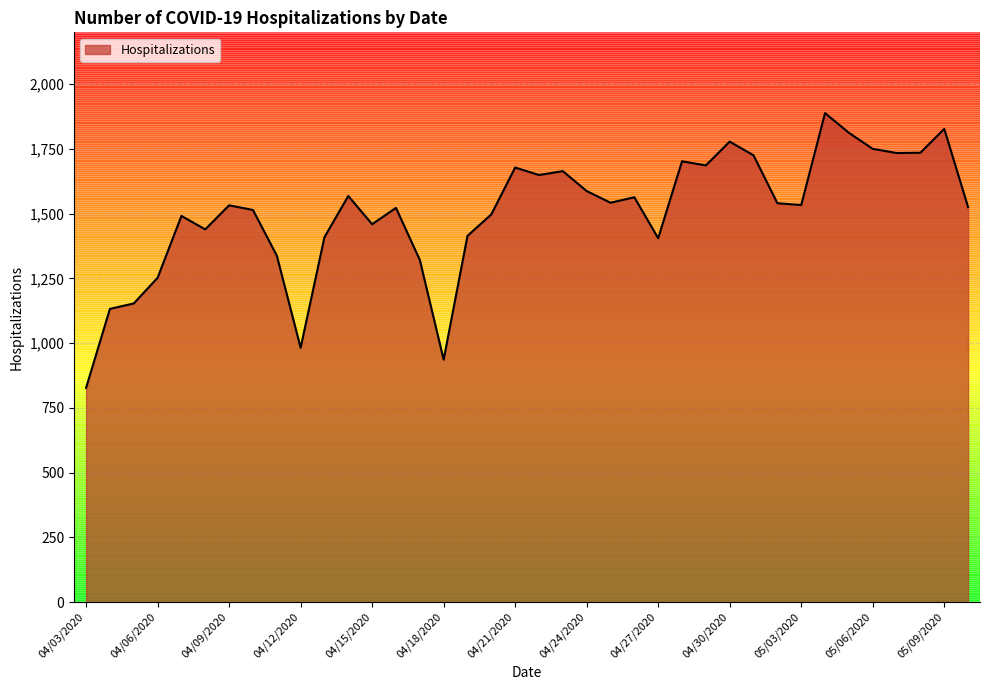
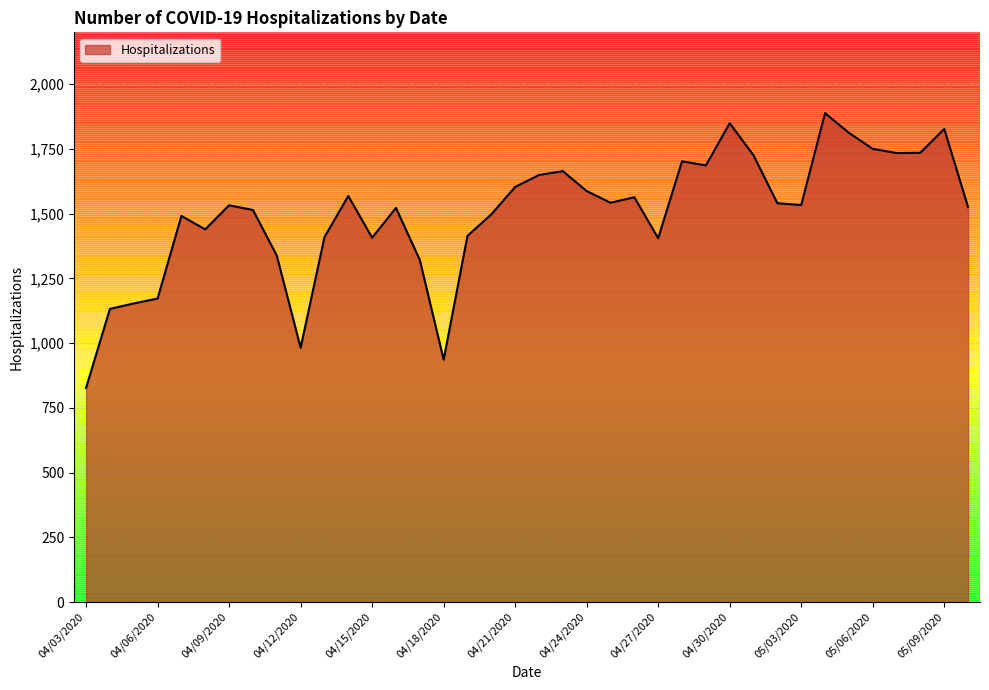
04/06/2020: 1,250 -> 1,170
04/15/2020: 1,460 -> 1,410
04/21/2020: 1,680 -> 1,600
04/30/2020: 1,780 -> 1,850
